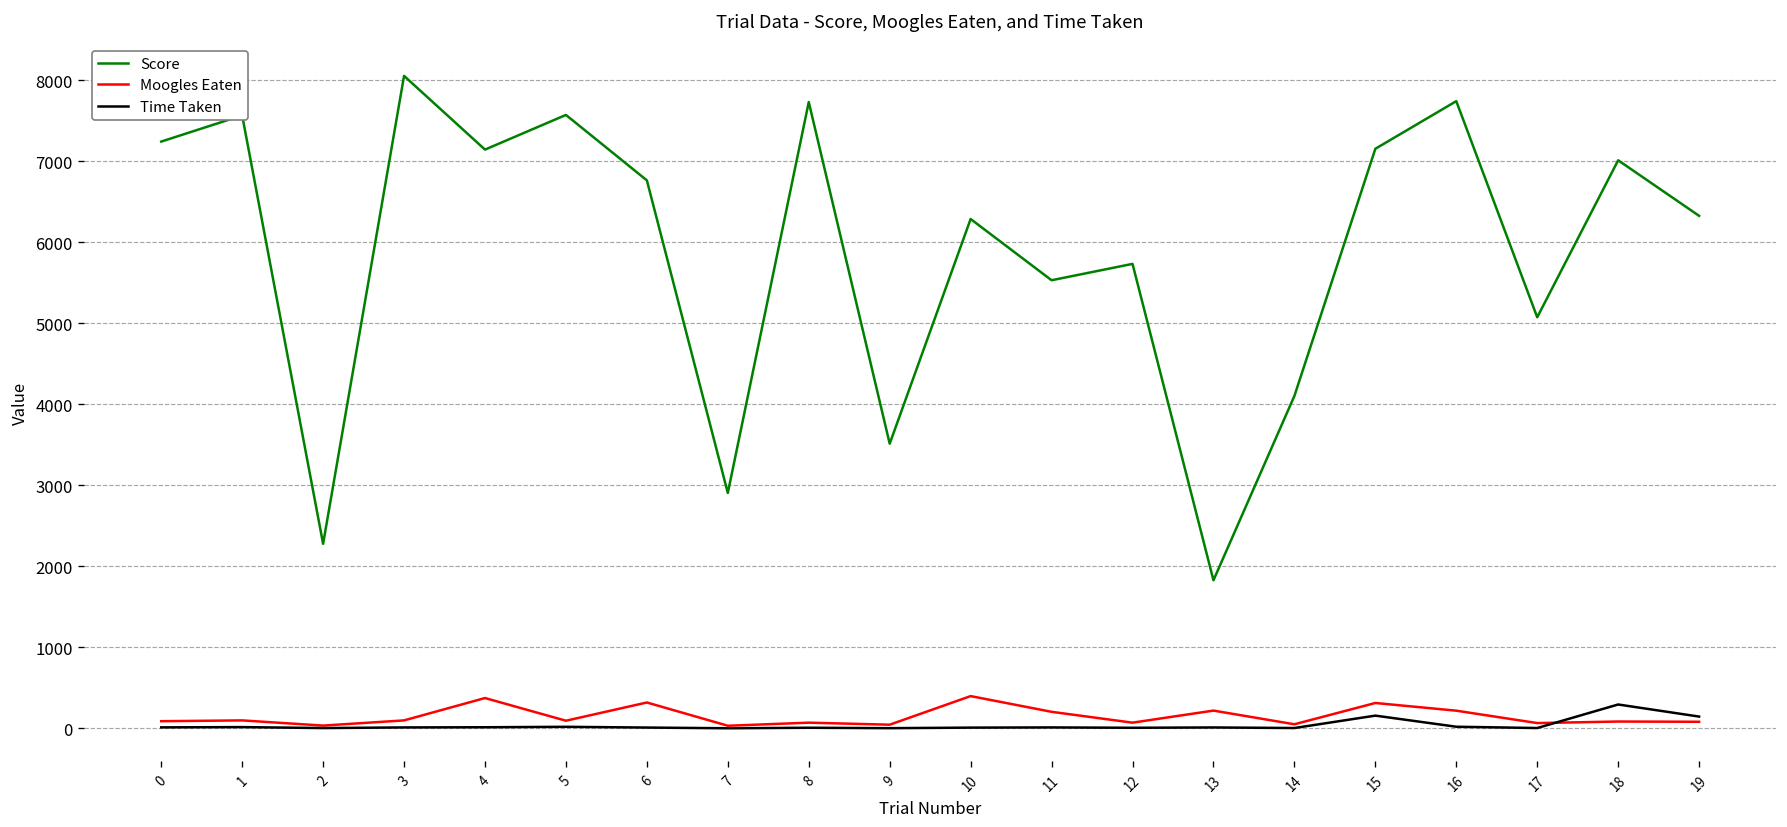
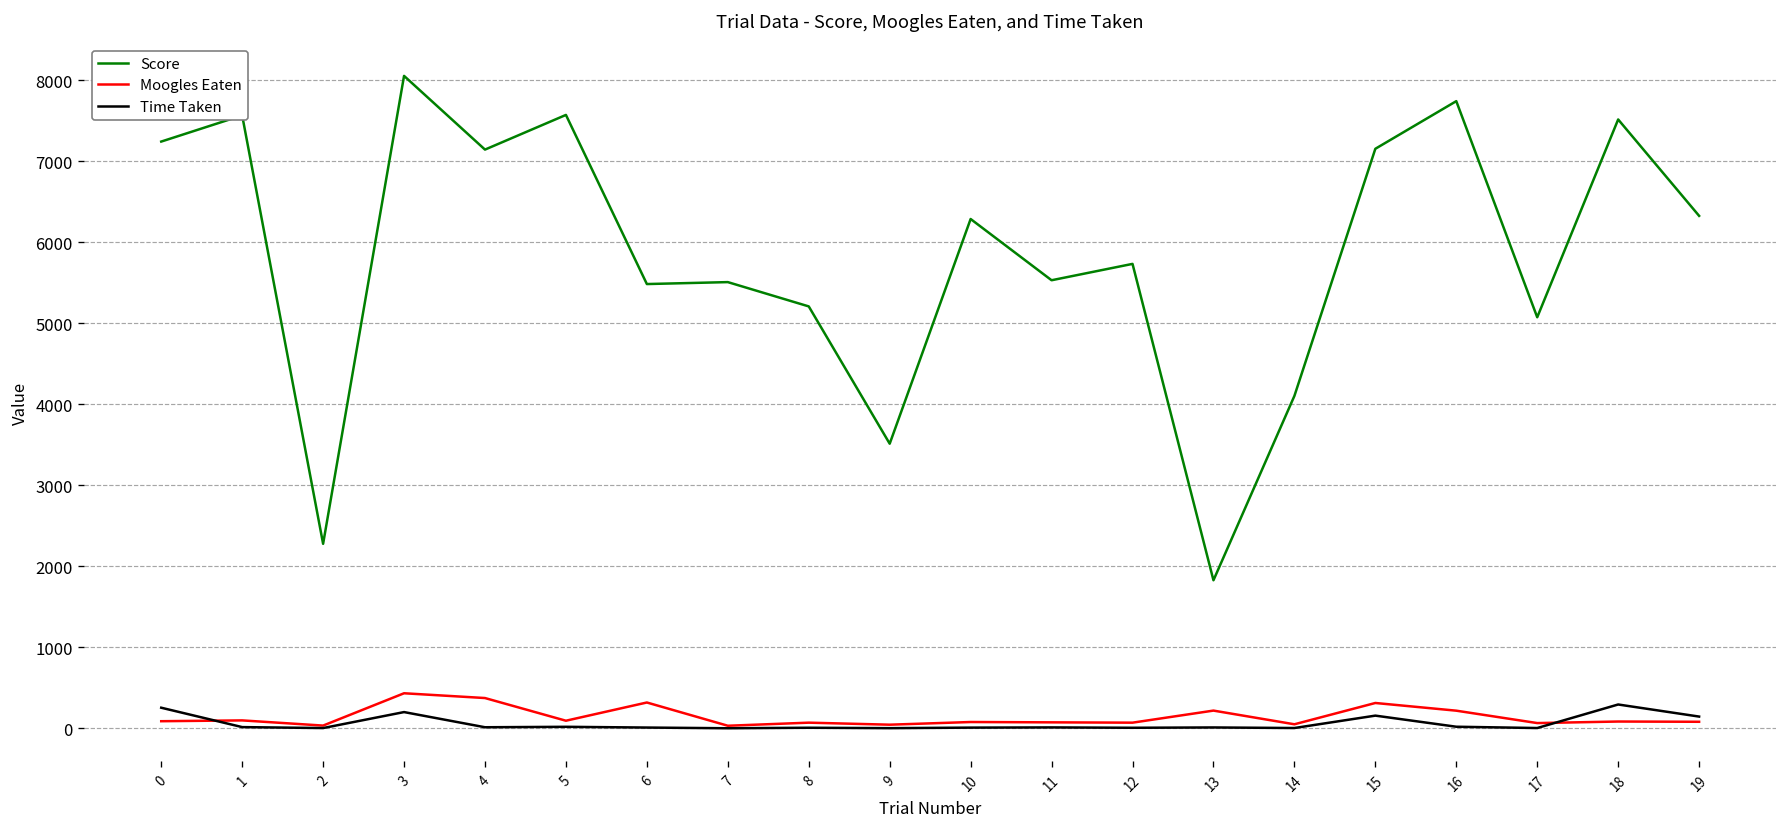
Time Taken, 0: 0 -> 300
Moogles Eaten, 3: 100 -> 400
Time Taken, 3: 0 -> 200
Score, 6: 6800 -> 5500
Score, 7: 2900 -> 5500
Score, 8: 7700 -> 5200
Moogles Eaten, 10: 400 -> 100
Moogles Eaten, 11: 200 -> 100
Score, 18: 7000 -> 7500
